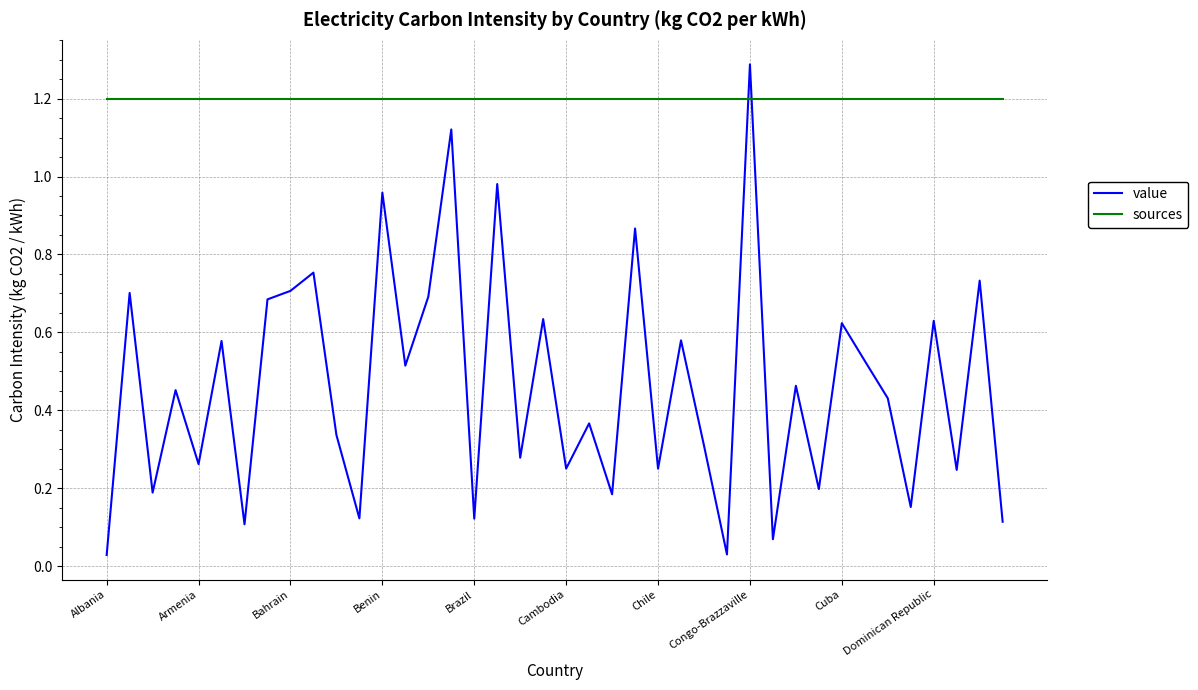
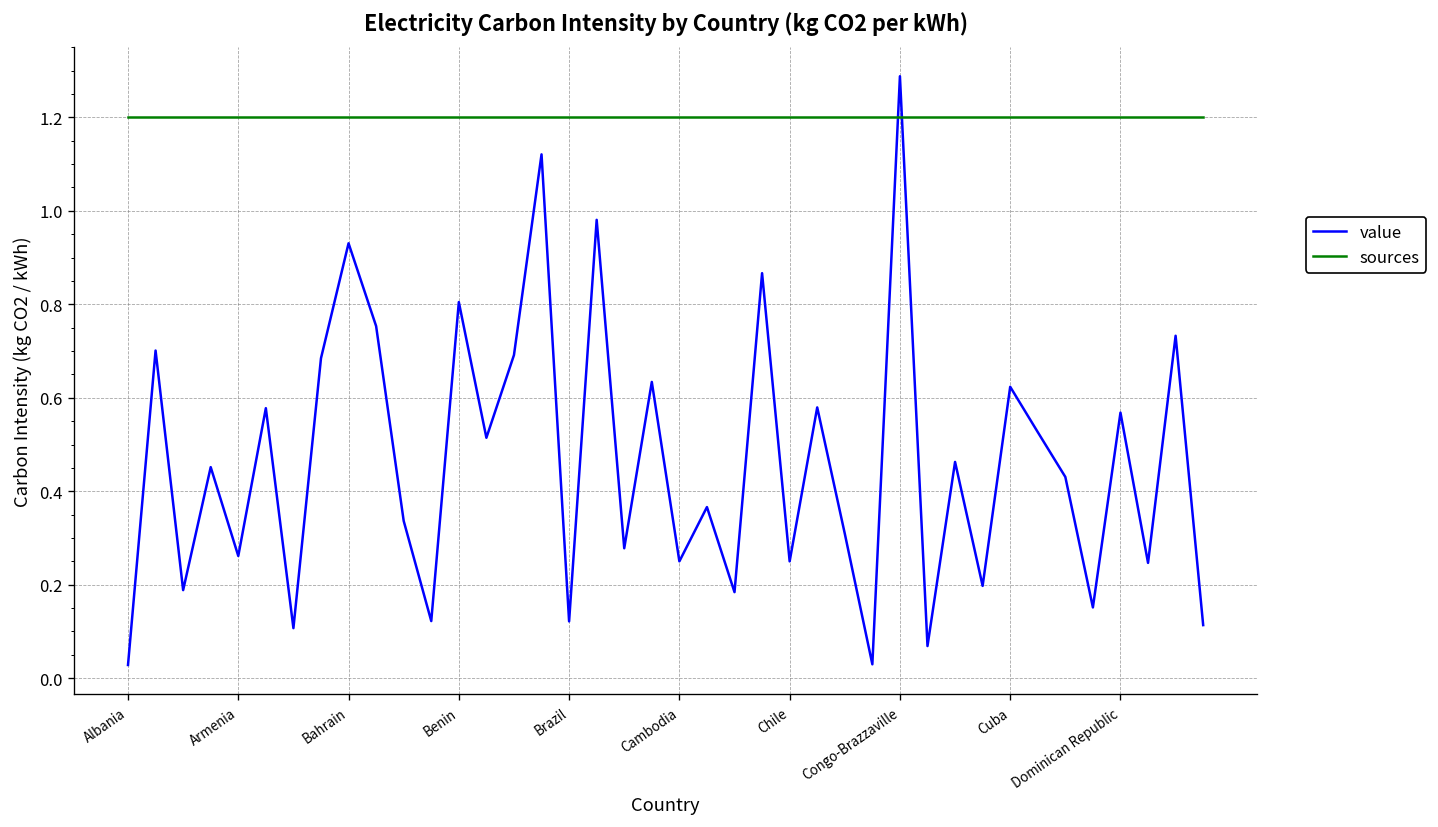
value, Bahrain: 0.71 -> 0.93
value, Benin: 0.96 -> 0.80
value, Dominican Republic: 0.63 -> 0.57
